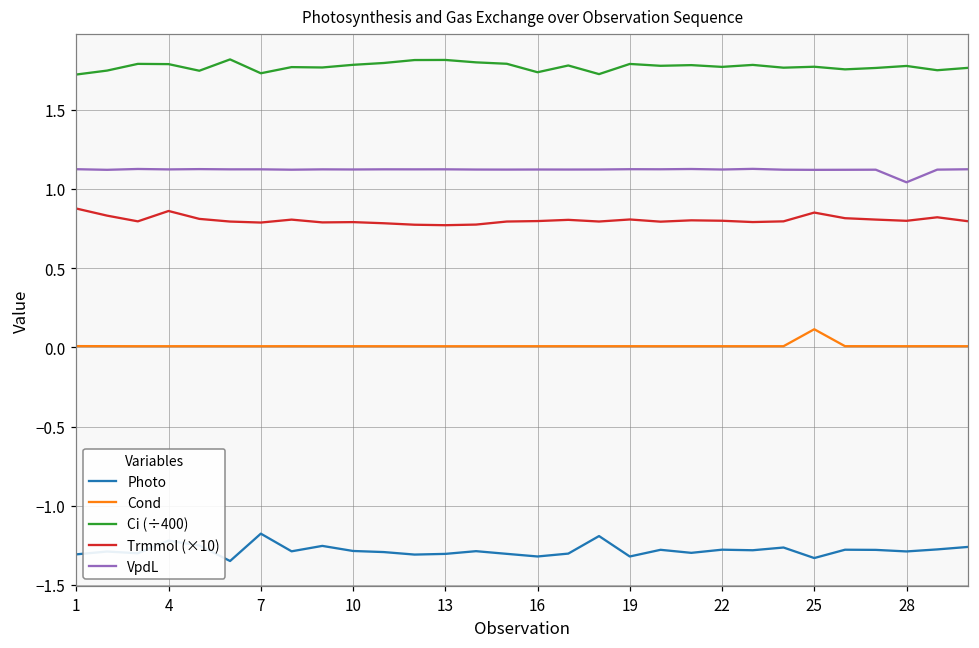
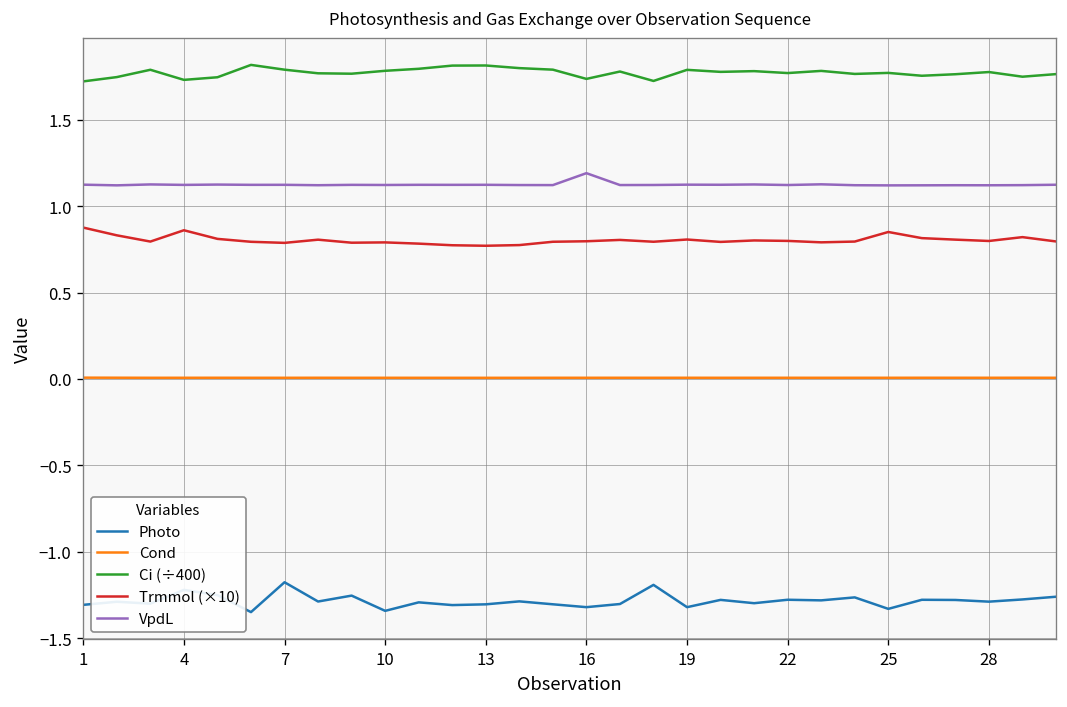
Ci (÷400), 4: 1.79 -> 1.73
Ci (÷400), 7: 1.73 -> 1.79
Photo, 10: -1.29 -> -1.34
VpdL, 16: 1.12 -> 1.19
Cond, 25: 0.11 -> 0.01
VpdL, 28: 1.04 -> 1.12
